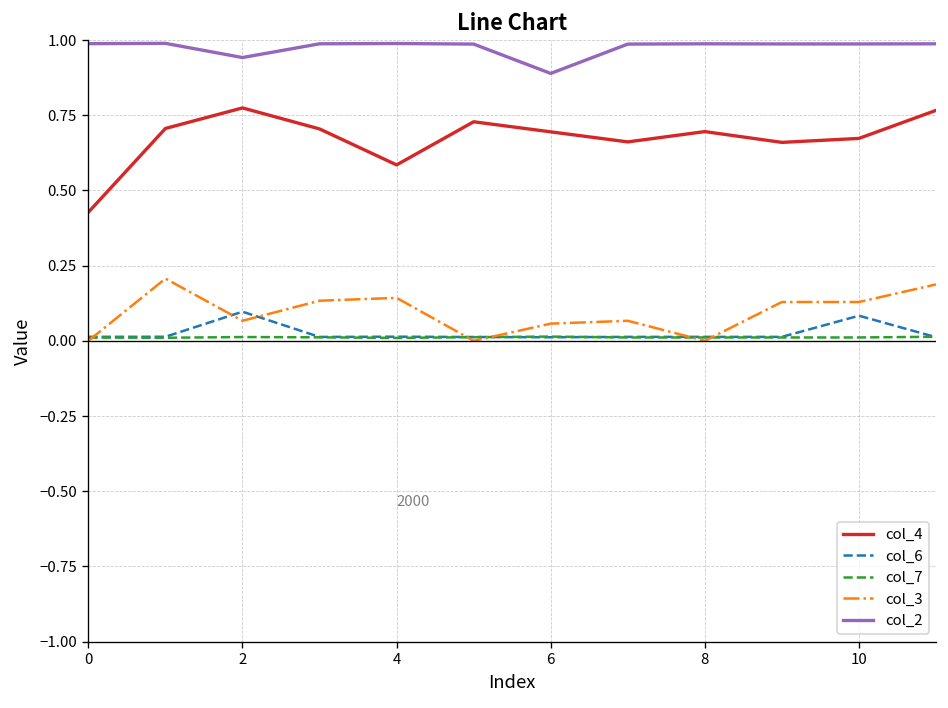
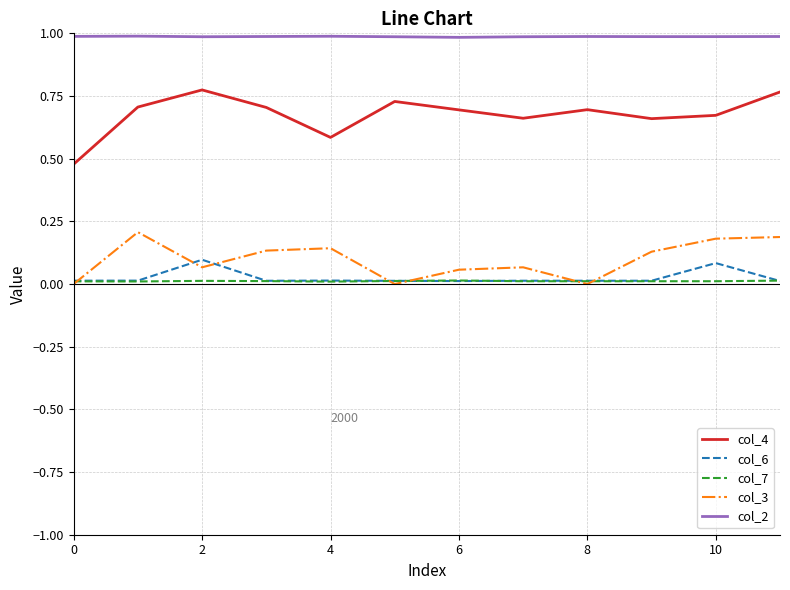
col_4, 0: 0.43 -> 0.48
col_2, 2: 0.94 -> 0.99
col_2, 6: 0.89 -> 0.98
col_3, 10: 0.13 -> 0.18
